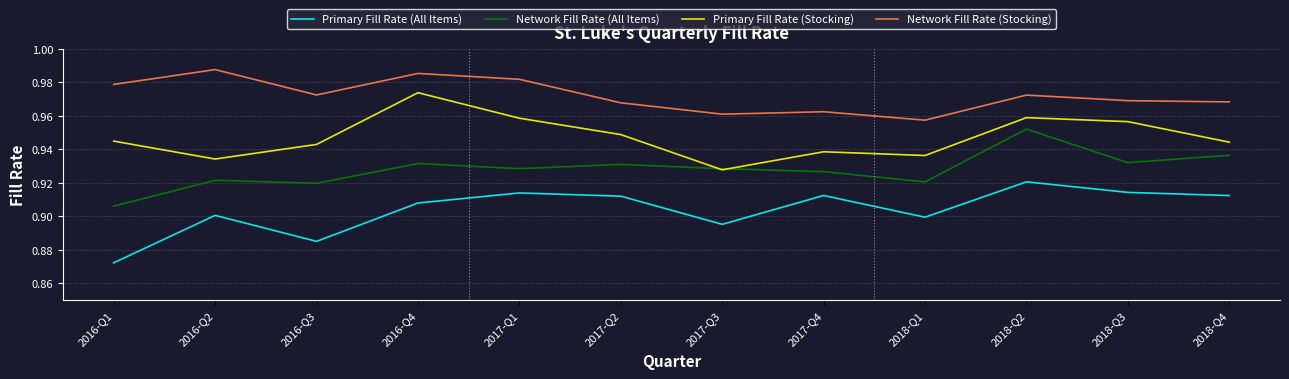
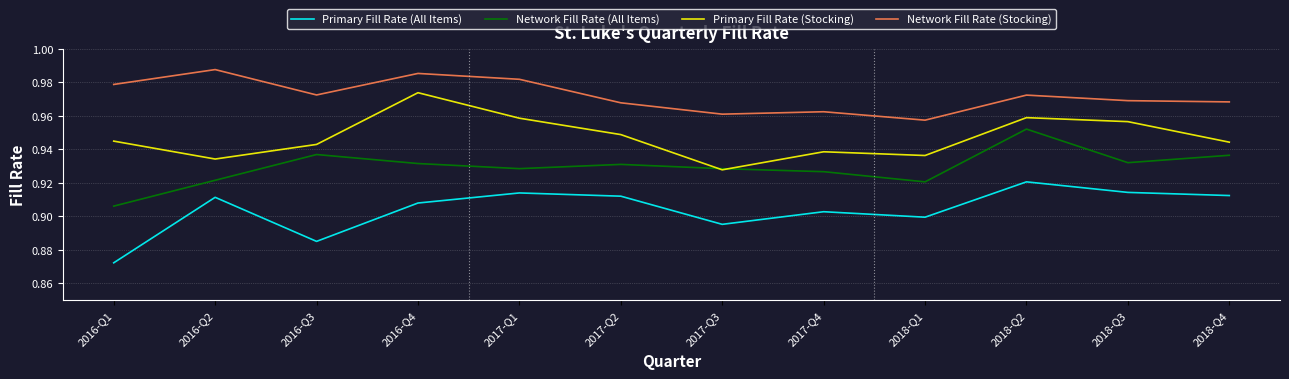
Primary Fill Rate (All Items), 2016-Q2: 0.901 -> 0.911
Network Fill Rate (All Items), 2016-Q3: 0.920 -> 0.937
Primary Fill Rate (All Items), 2017-Q4: 0.913 -> 0.903
